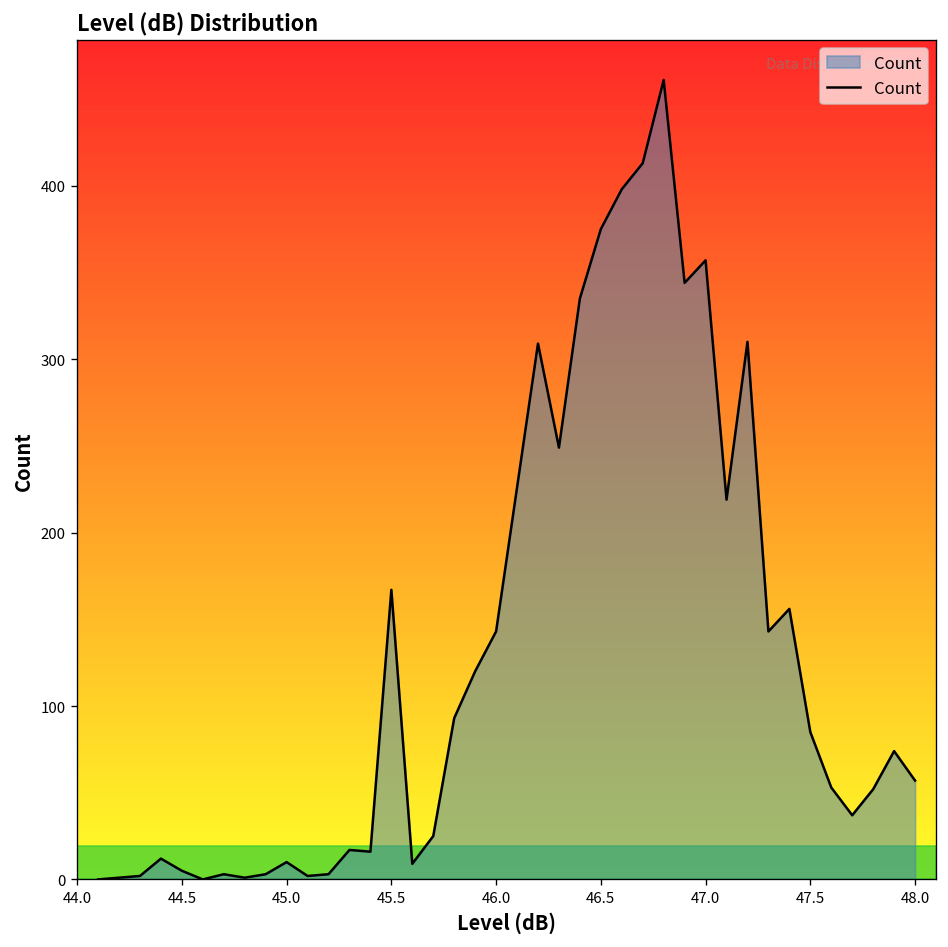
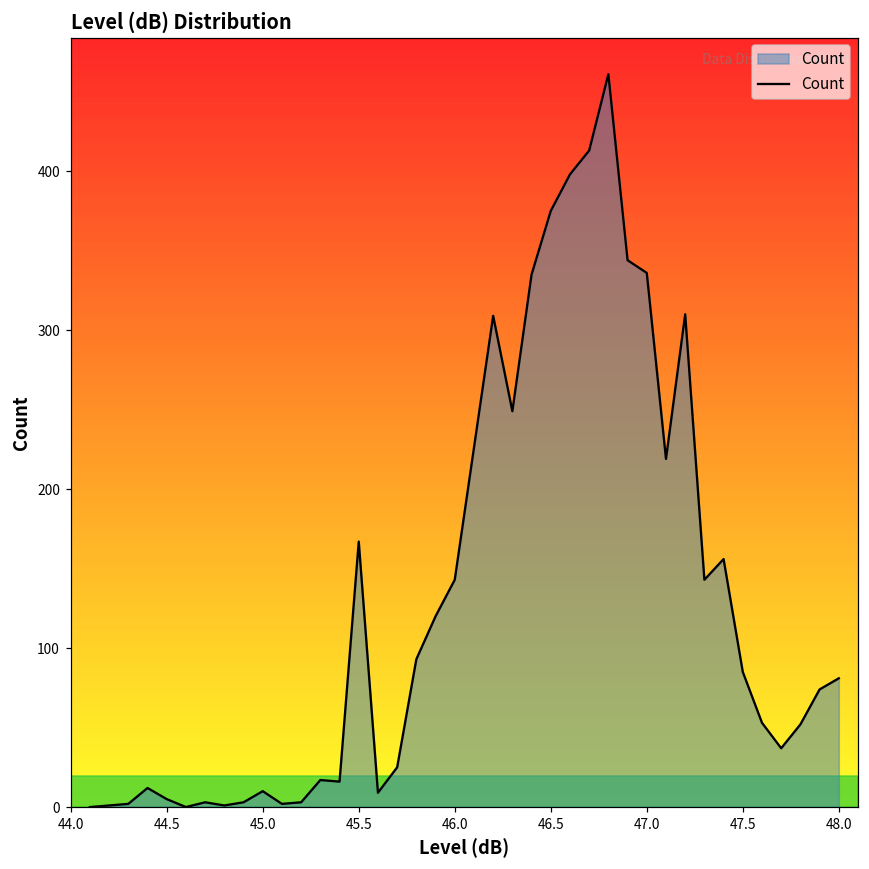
47.0: 357 -> 336
48.0: 57 -> 81
